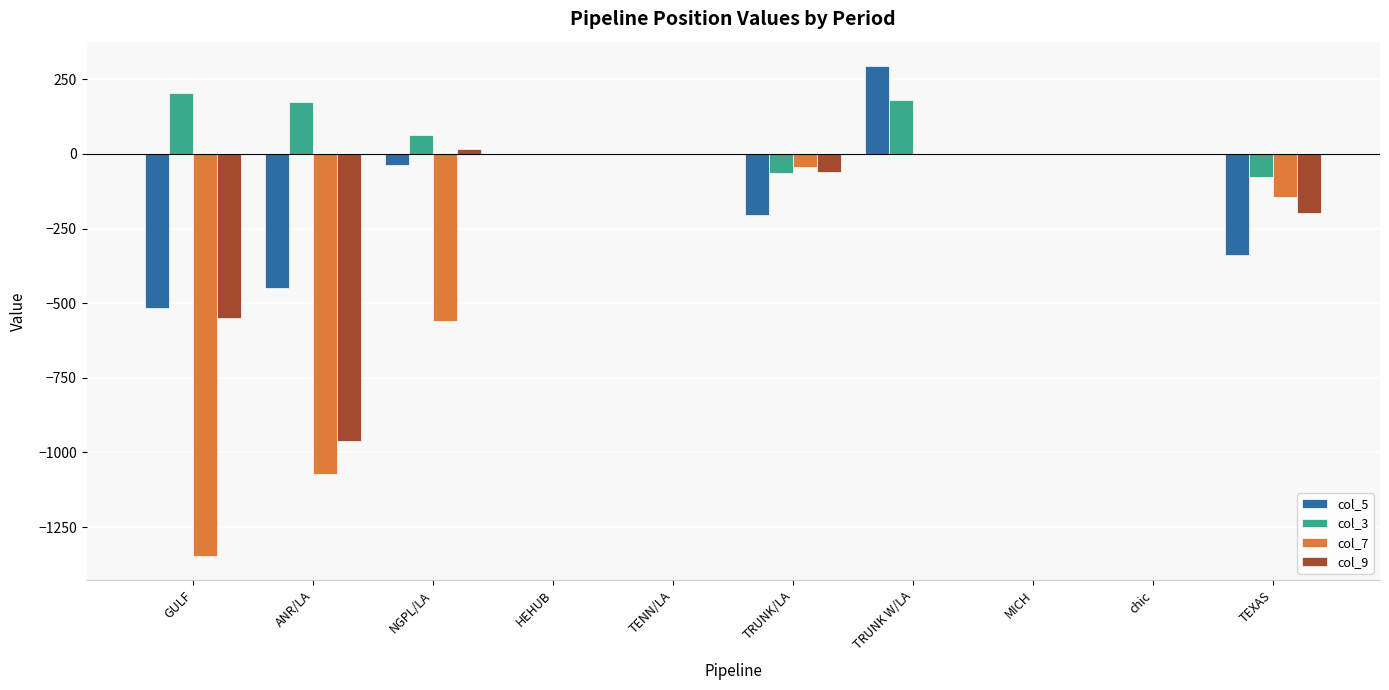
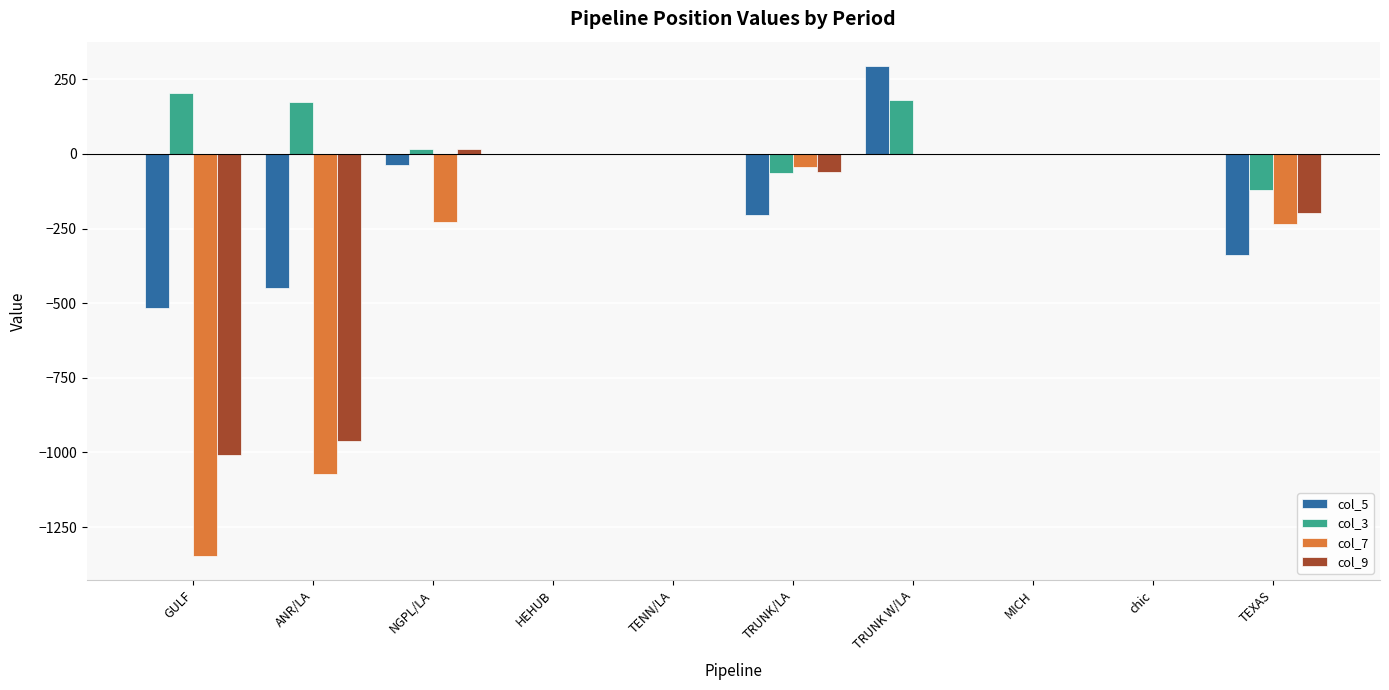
col_9, GULF: -550 -> -1010
col_3, NGPL/LA: 60 -> 20
col_7, NGPL/LA: -560 -> -230
col_3, TEXAS: -80 -> -120
col_7, TEXAS: -140 -> -230
